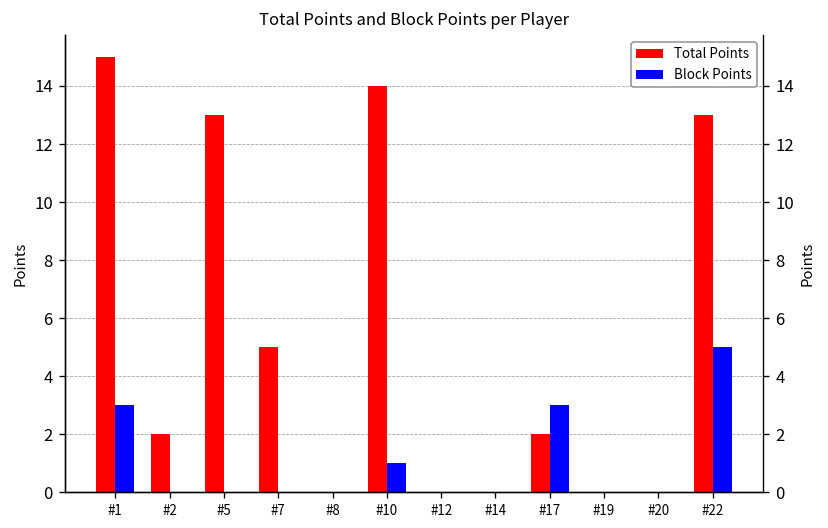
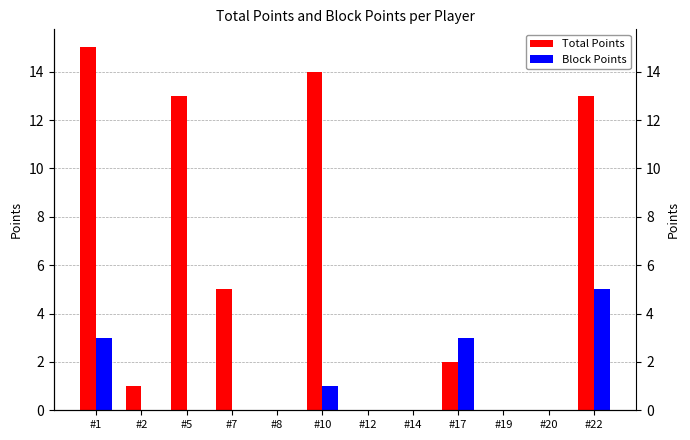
Total Points, #2: 2 -> 1
